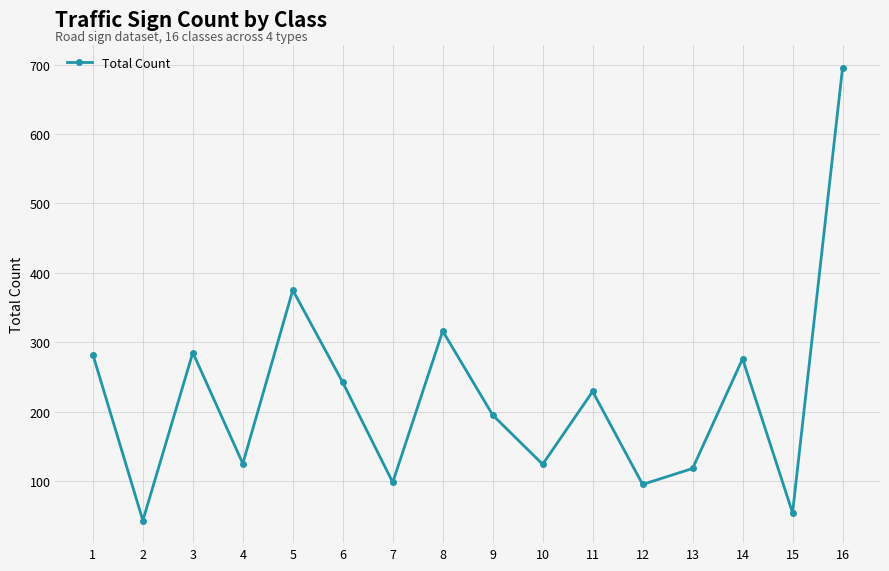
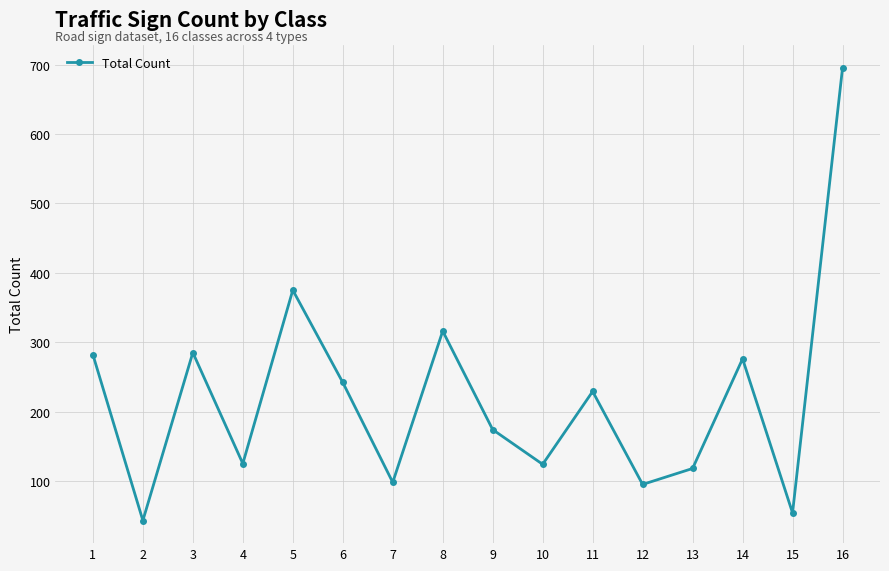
9: 200 -> 170
